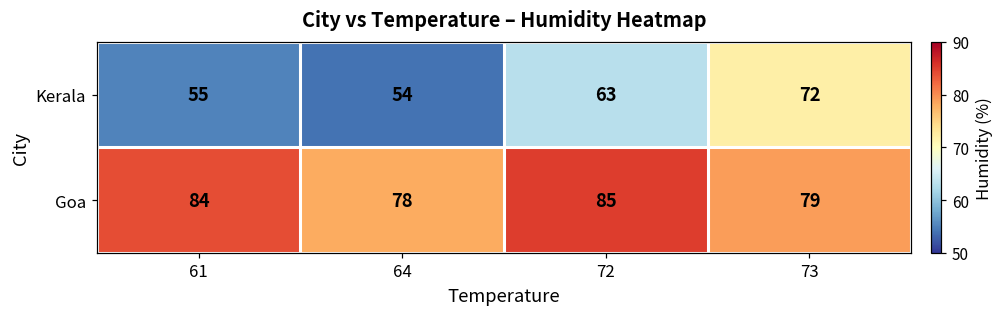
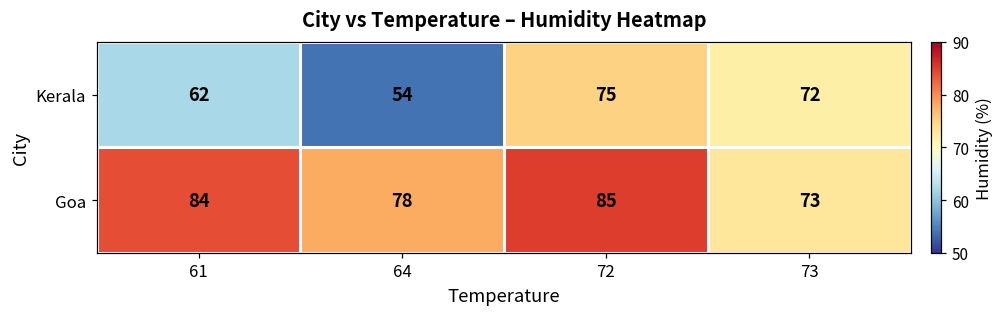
Kerala, 61: 55 -> 62
Kerala, 72: 63 -> 75
Goa, 73: 79 -> 73
